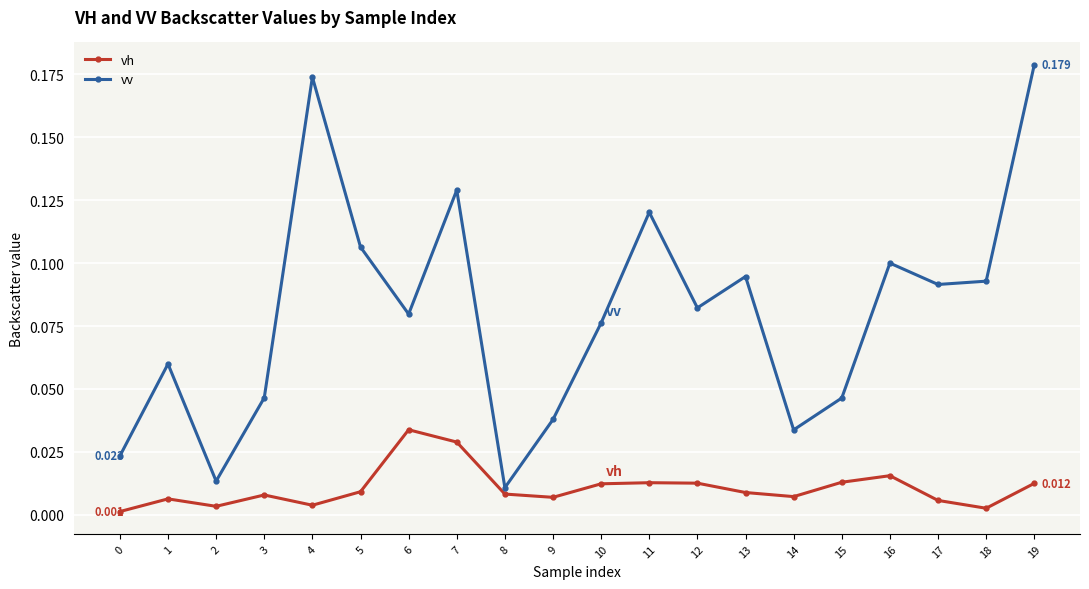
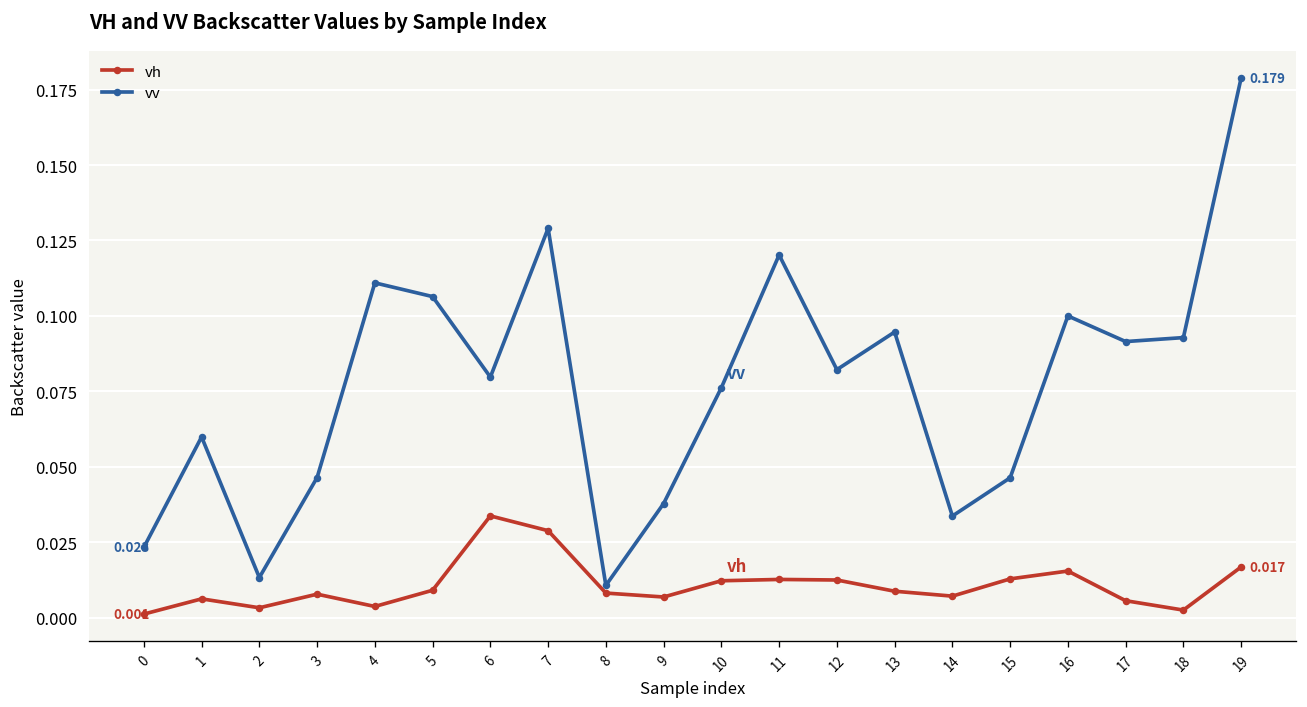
vv, 4: 0.174 -> 0.111
vh, 19: 0.012 -> 0.017
